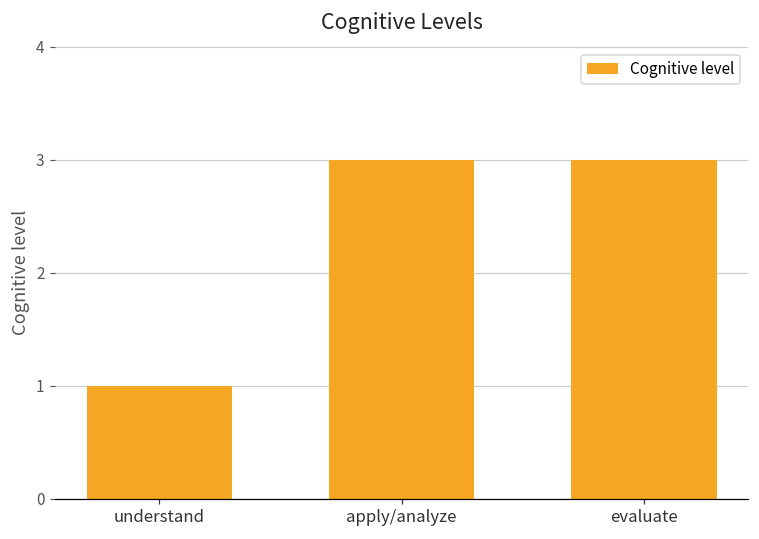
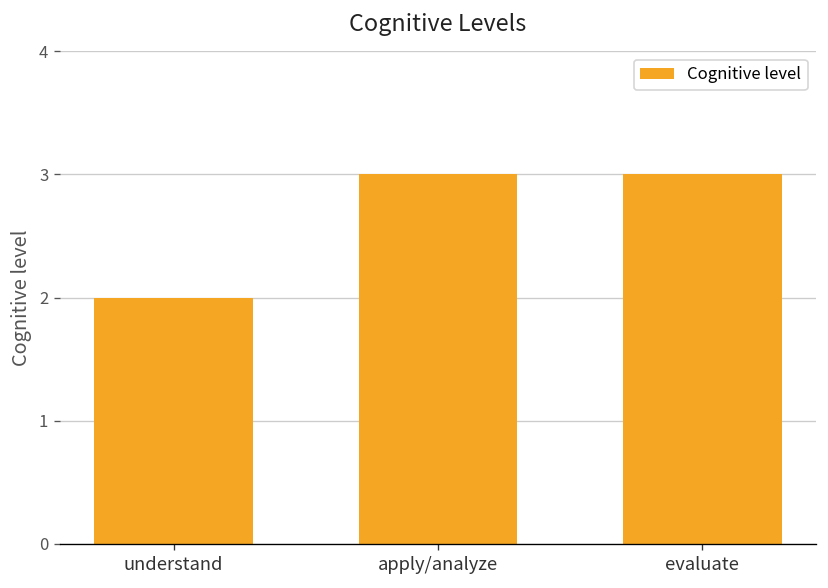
understand: 1 -> 2
